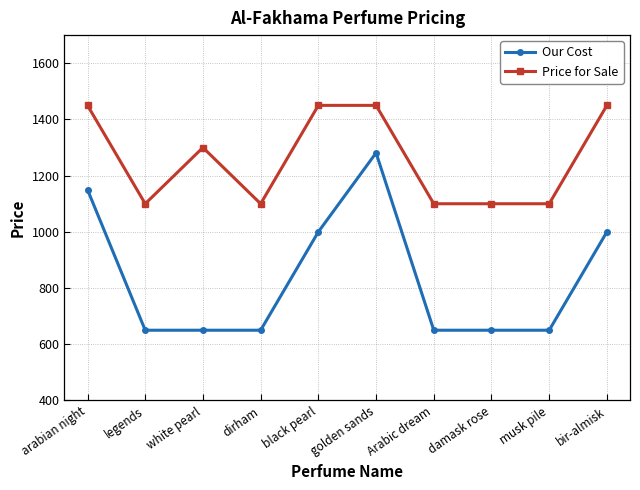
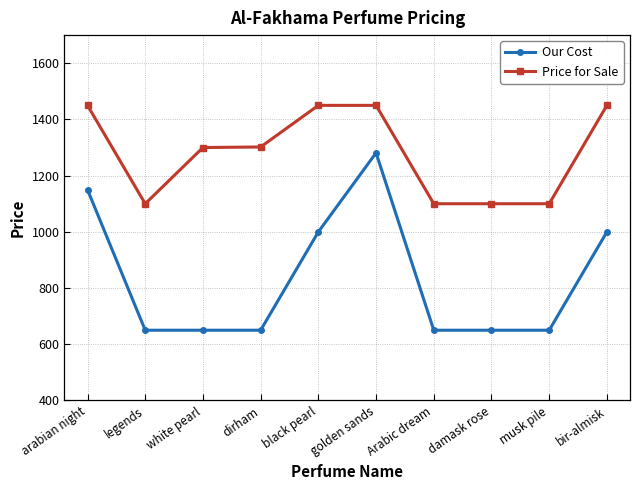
Price for Sale, dirham: 1100 -> 1300
